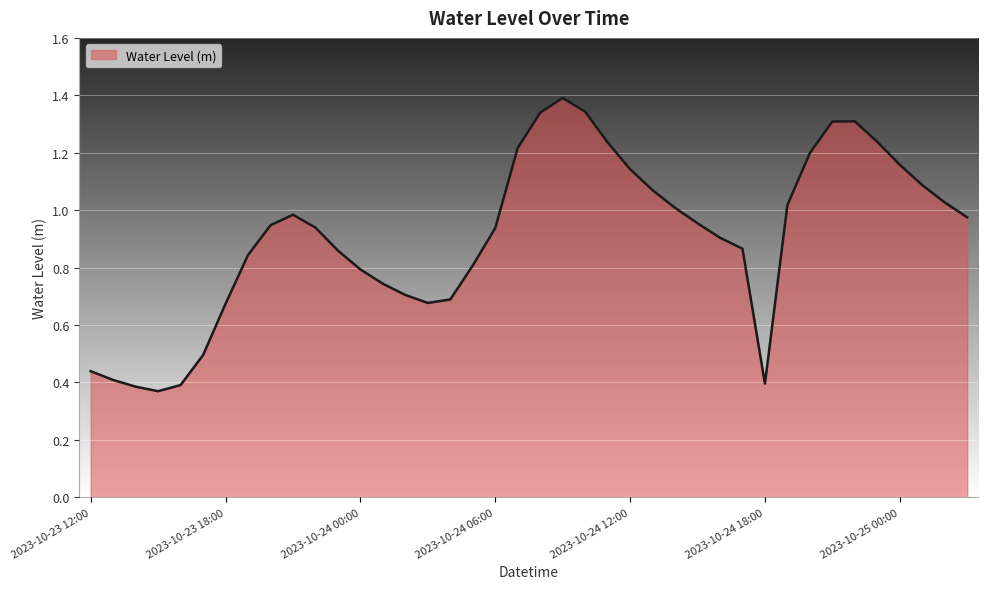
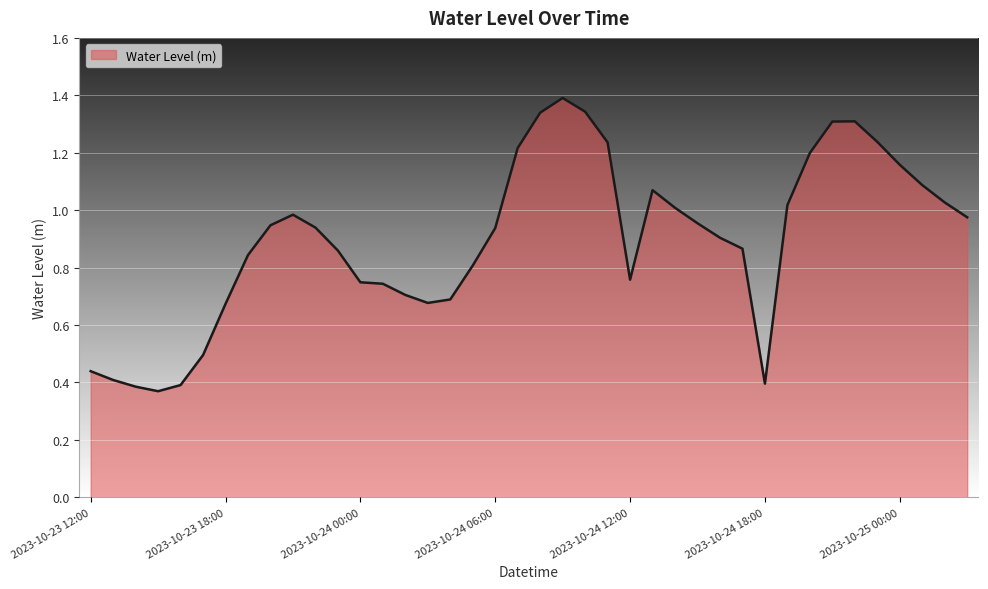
2023-10-24 00:00: 0.79 -> 0.75
2023-10-24 12:00: 1.14 -> 0.76
